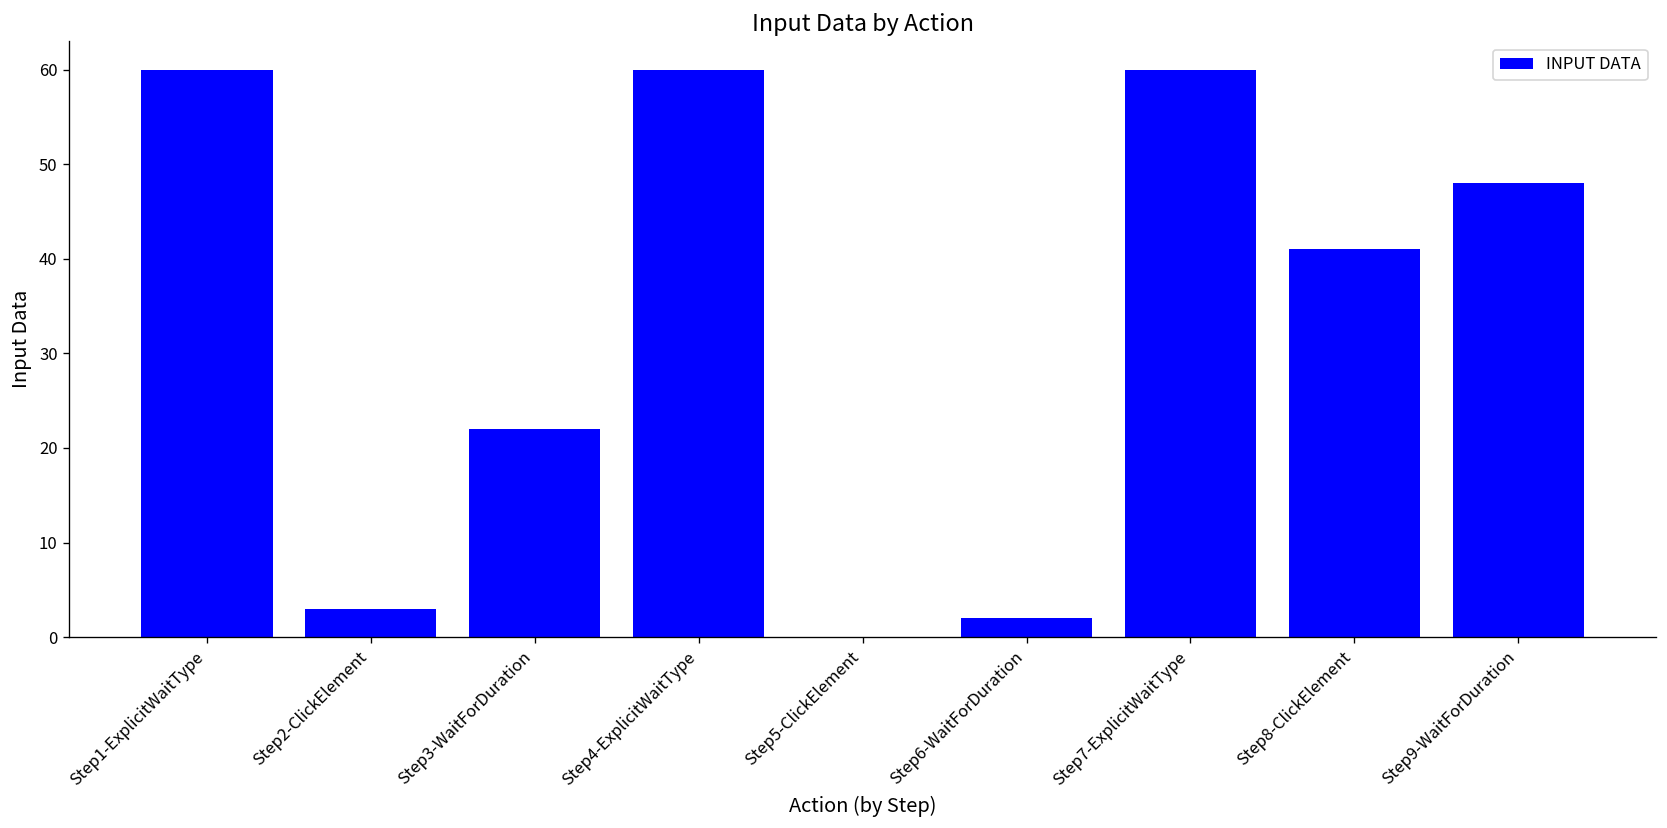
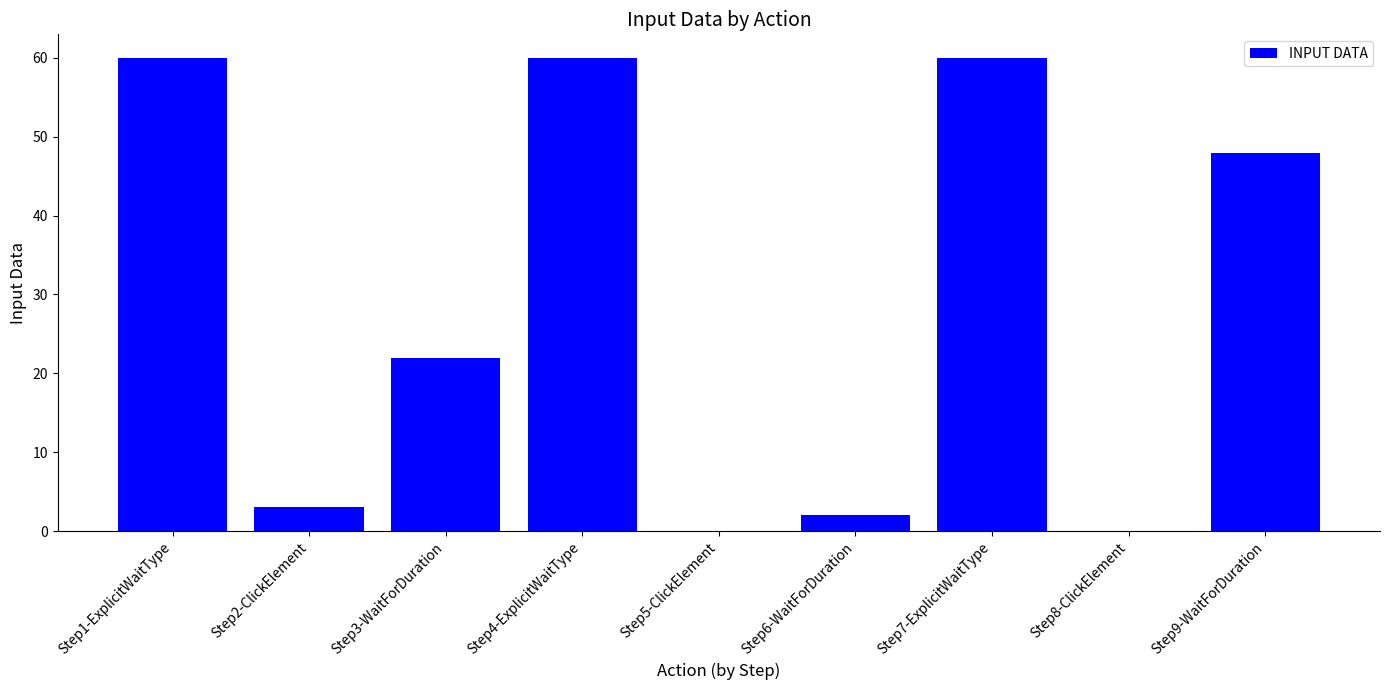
Step8-ClickElement: 41 -> 0
